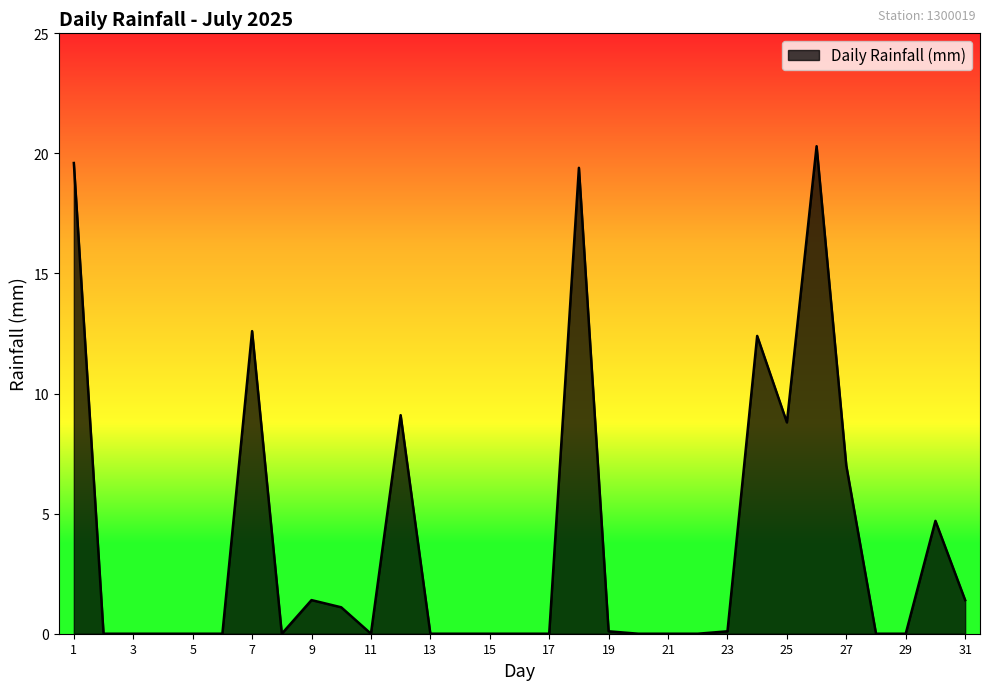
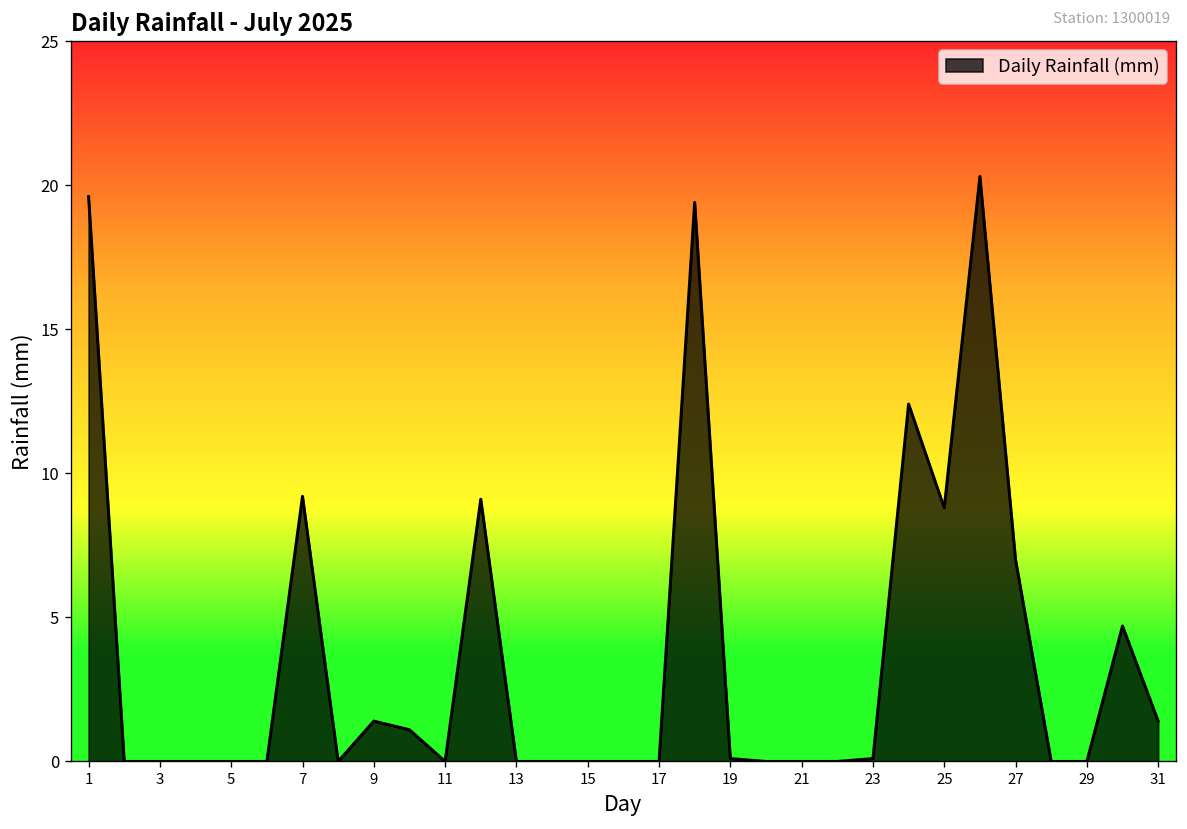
7: 12.6 -> 9.2
